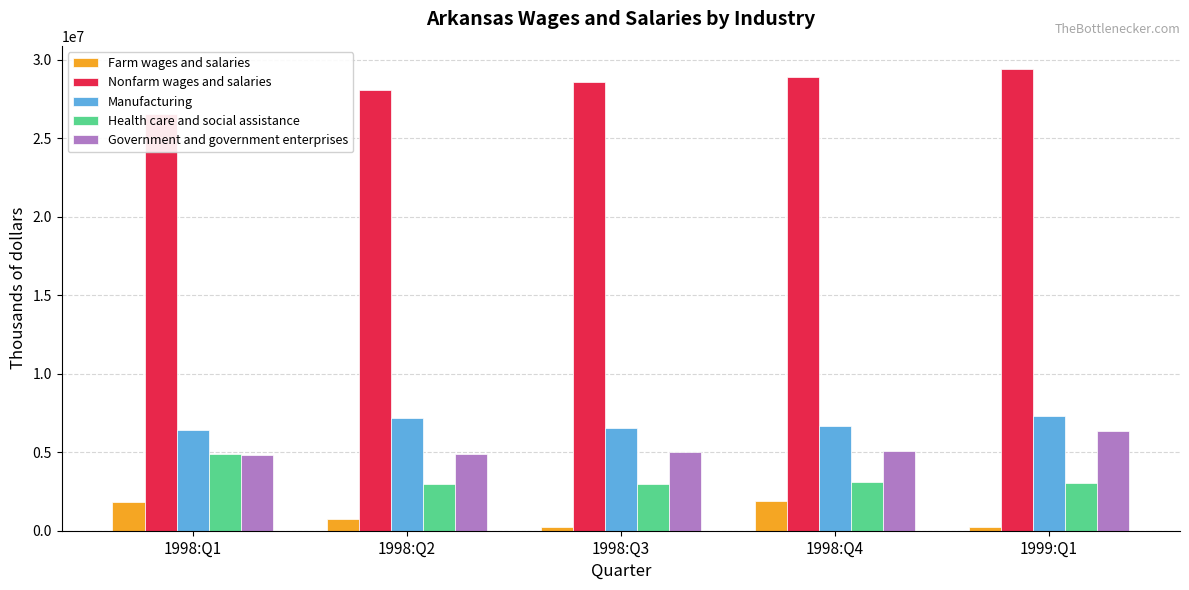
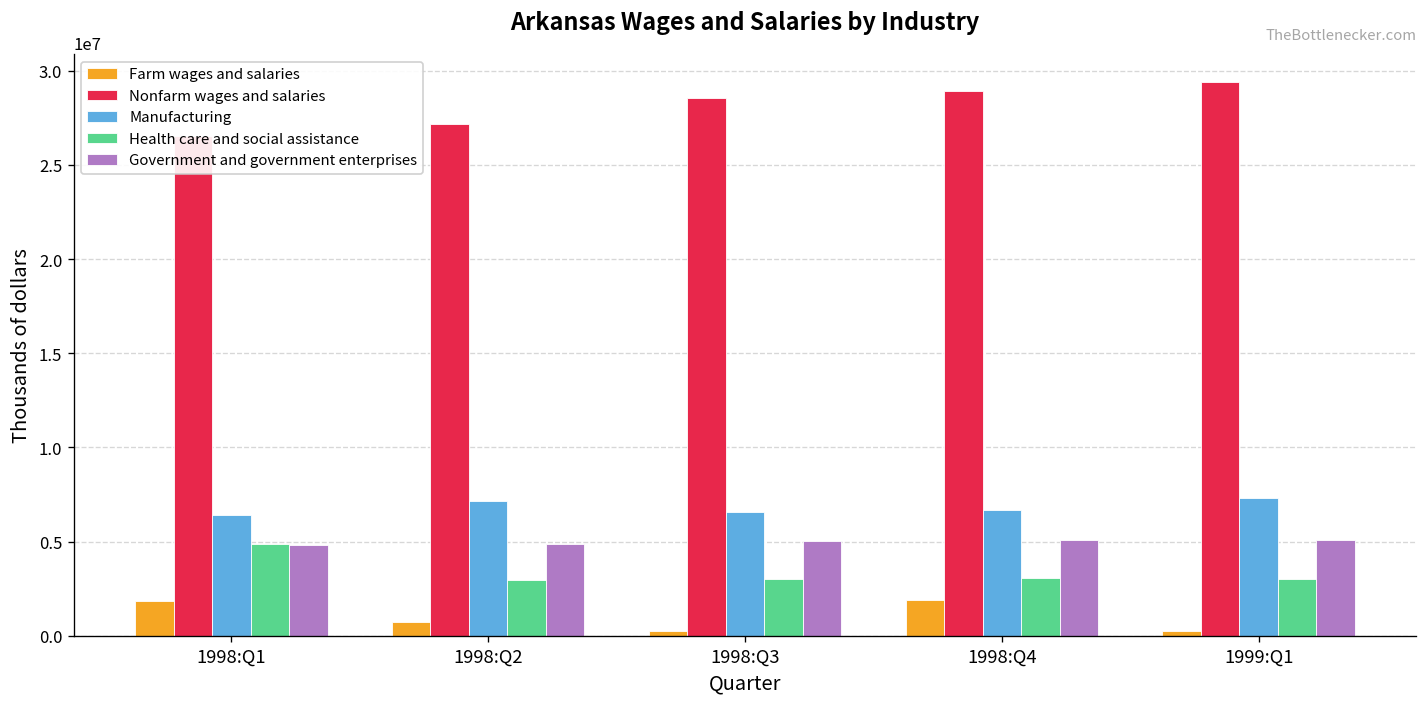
Nonfarm wages and salaries, 1998:Q2: 28100000 -> 27200000
Government and government enterprises, 1999:Q1: 6400000 -> 5100000
